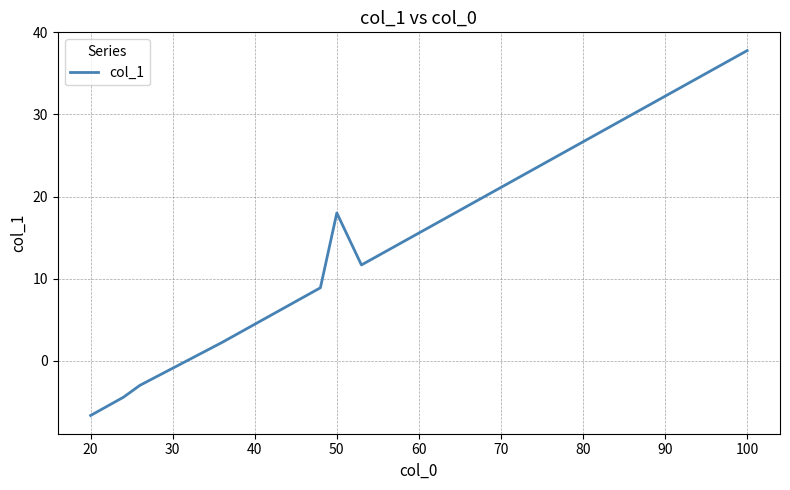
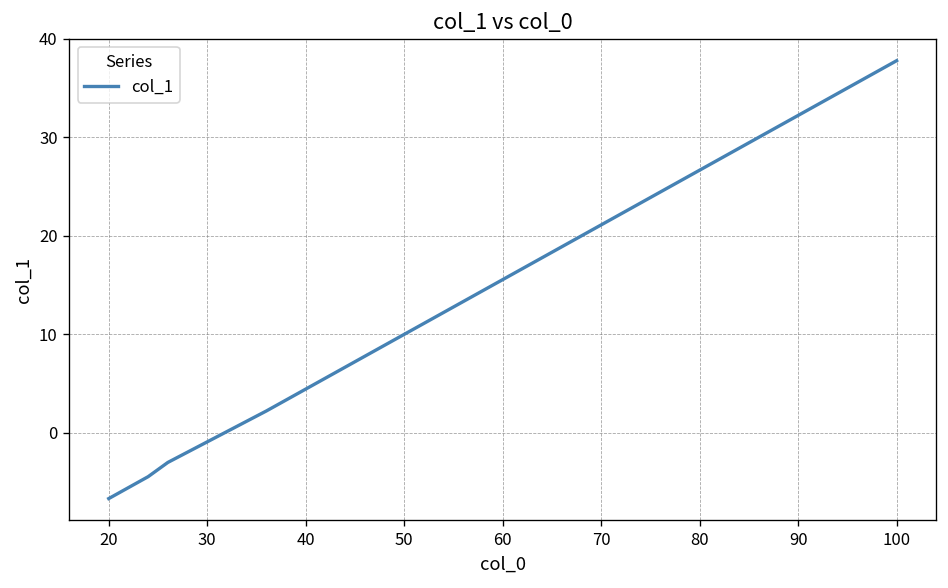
50: 18 -> 10
